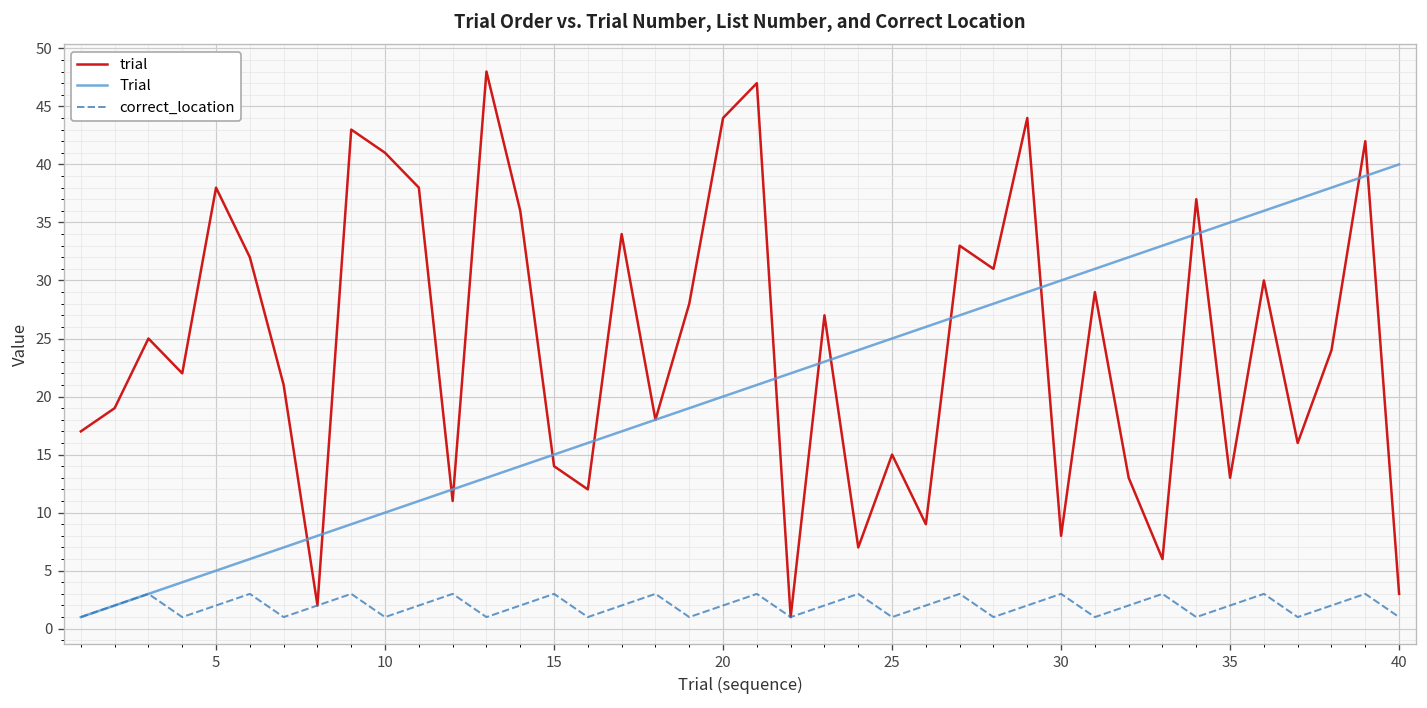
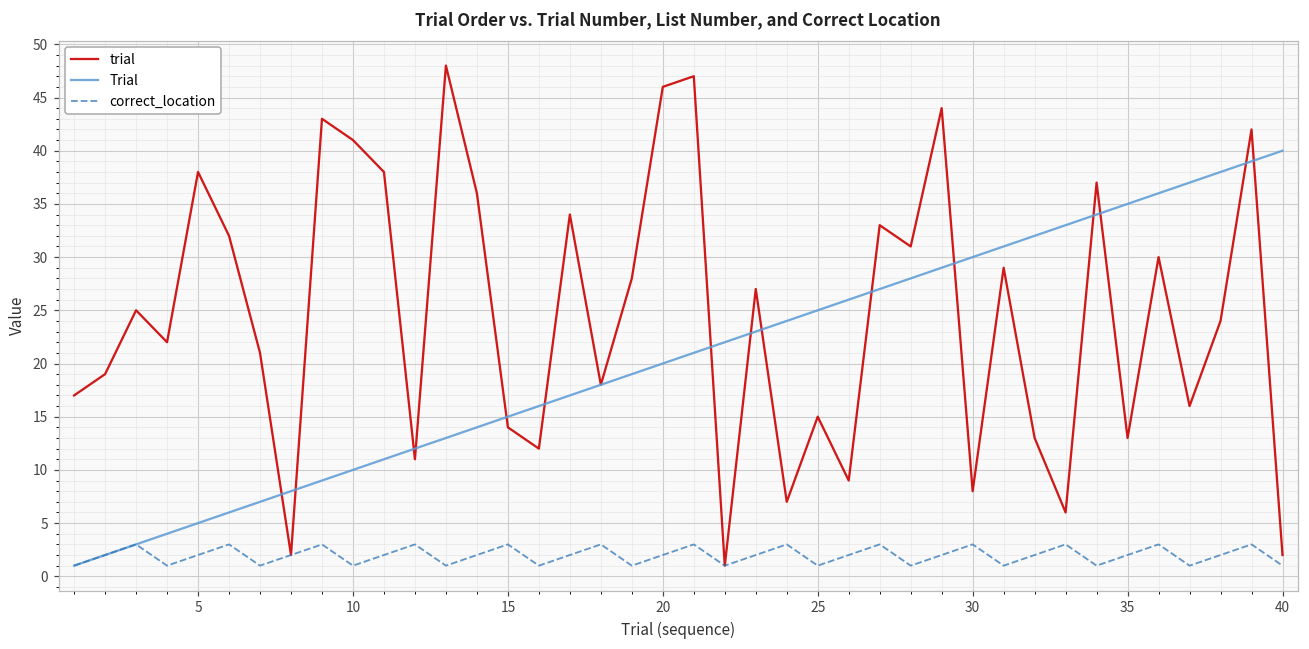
trial, 20: 44 -> 46
trial, 40: 3 -> 2
